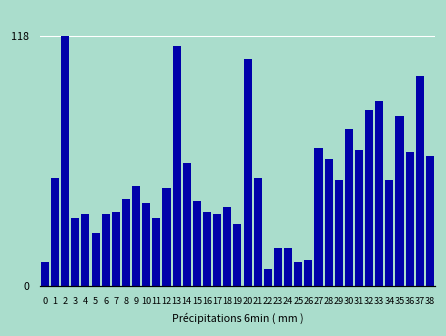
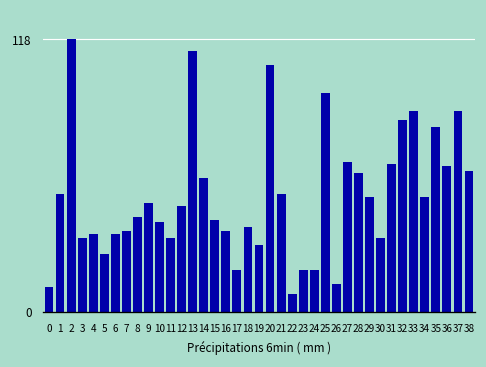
17: 34 -> 18
25: 11 -> 95
30: 74 -> 32
37: 99 -> 87
